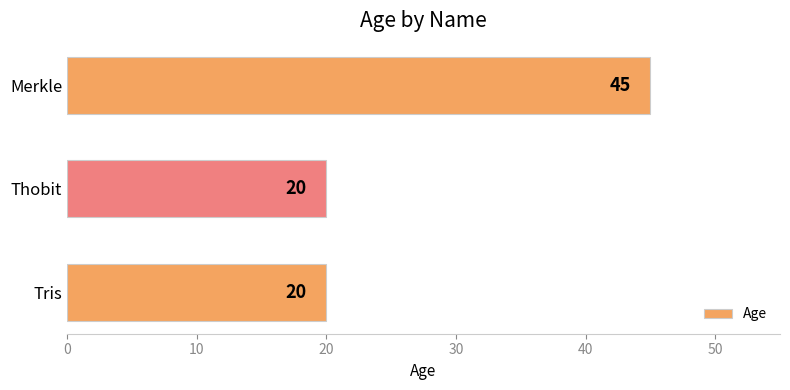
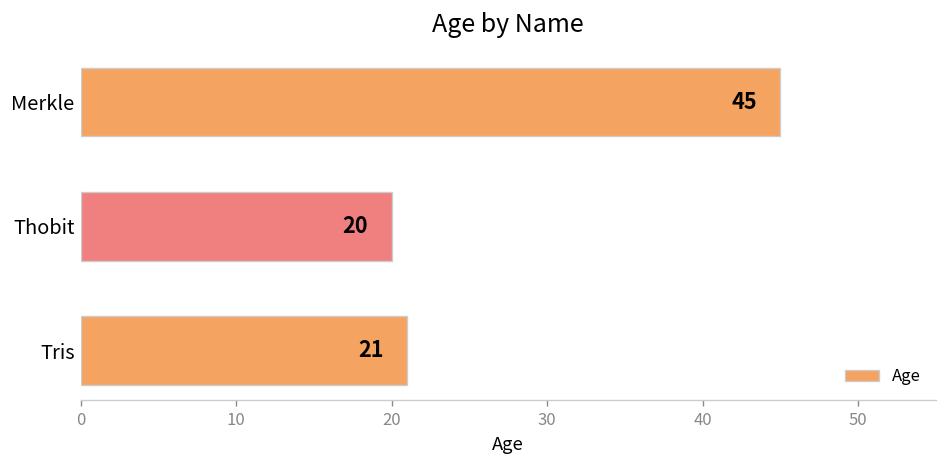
Tris: 20 -> 21
